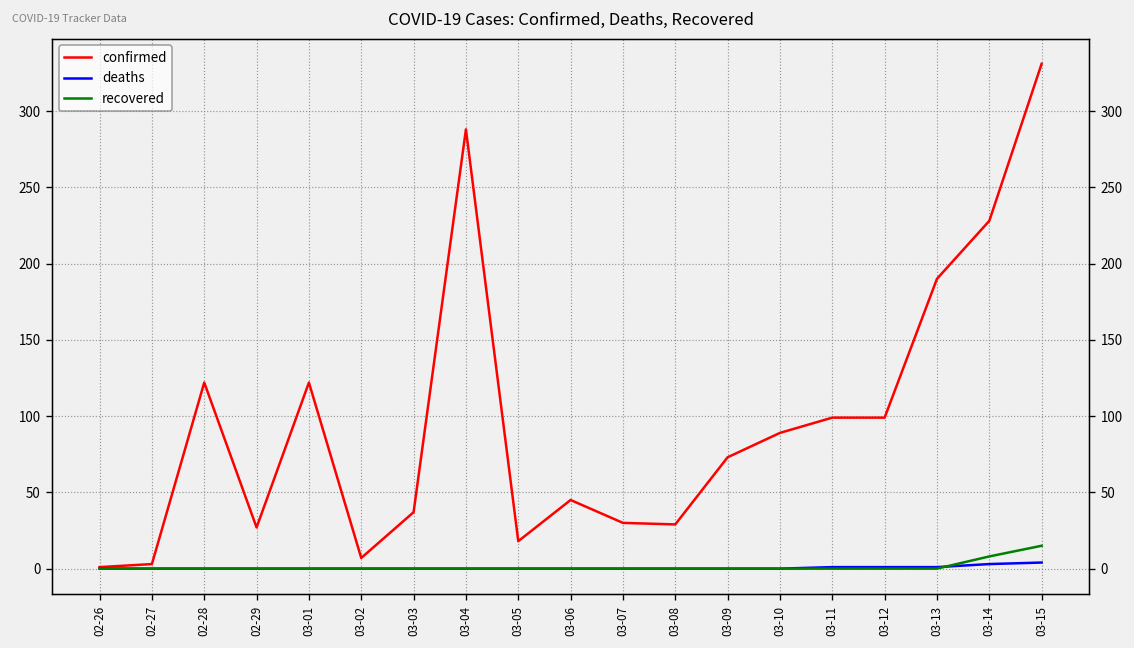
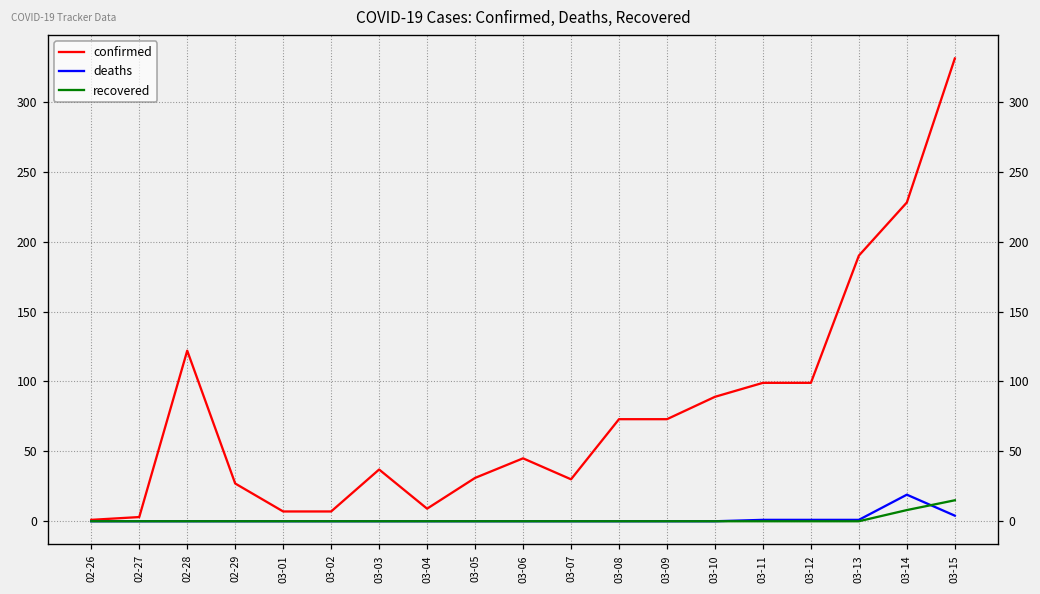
confirmed, 03-01: 122 -> 7
confirmed, 03-04: 288 -> 9
confirmed, 03-05: 18 -> 31
confirmed, 03-08: 29 -> 73
deaths, 03-14: 3 -> 19
